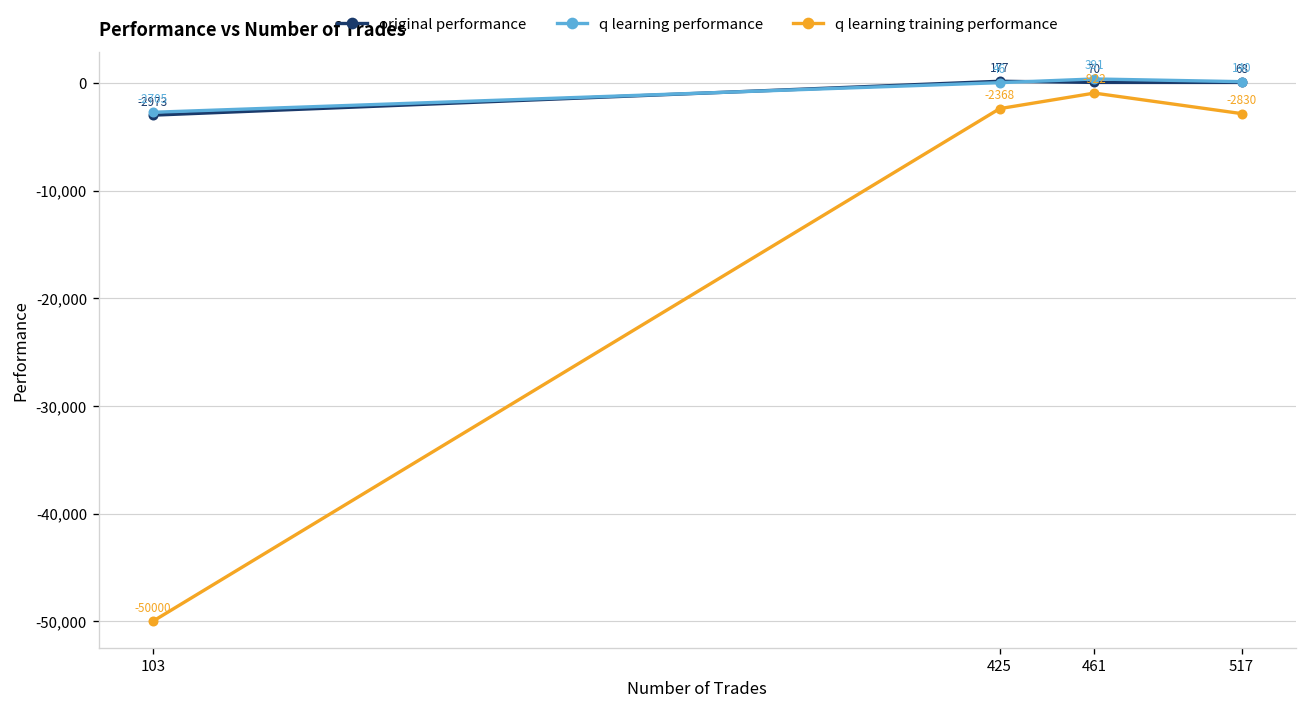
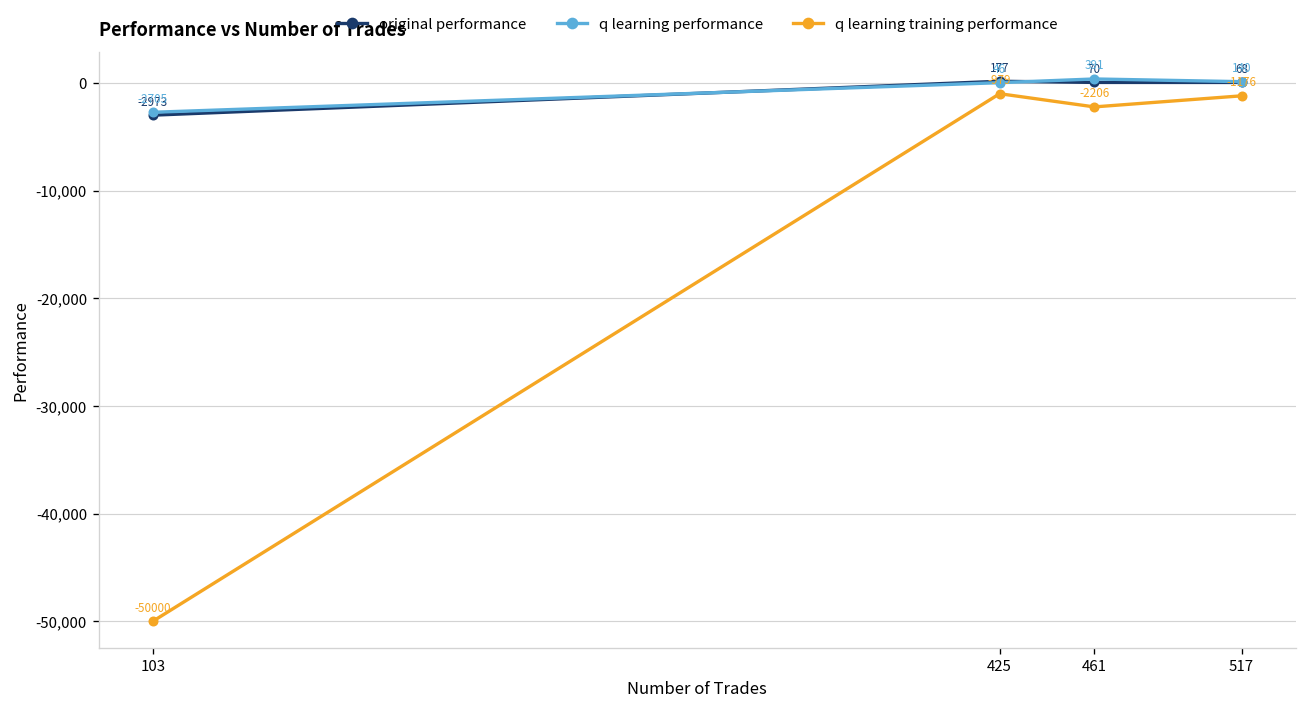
q learning training performance, 425: -2368 -> -979
q learning training performance, 461: -922 -> -2206
q learning training performance, 517: -2830 -> -1176
